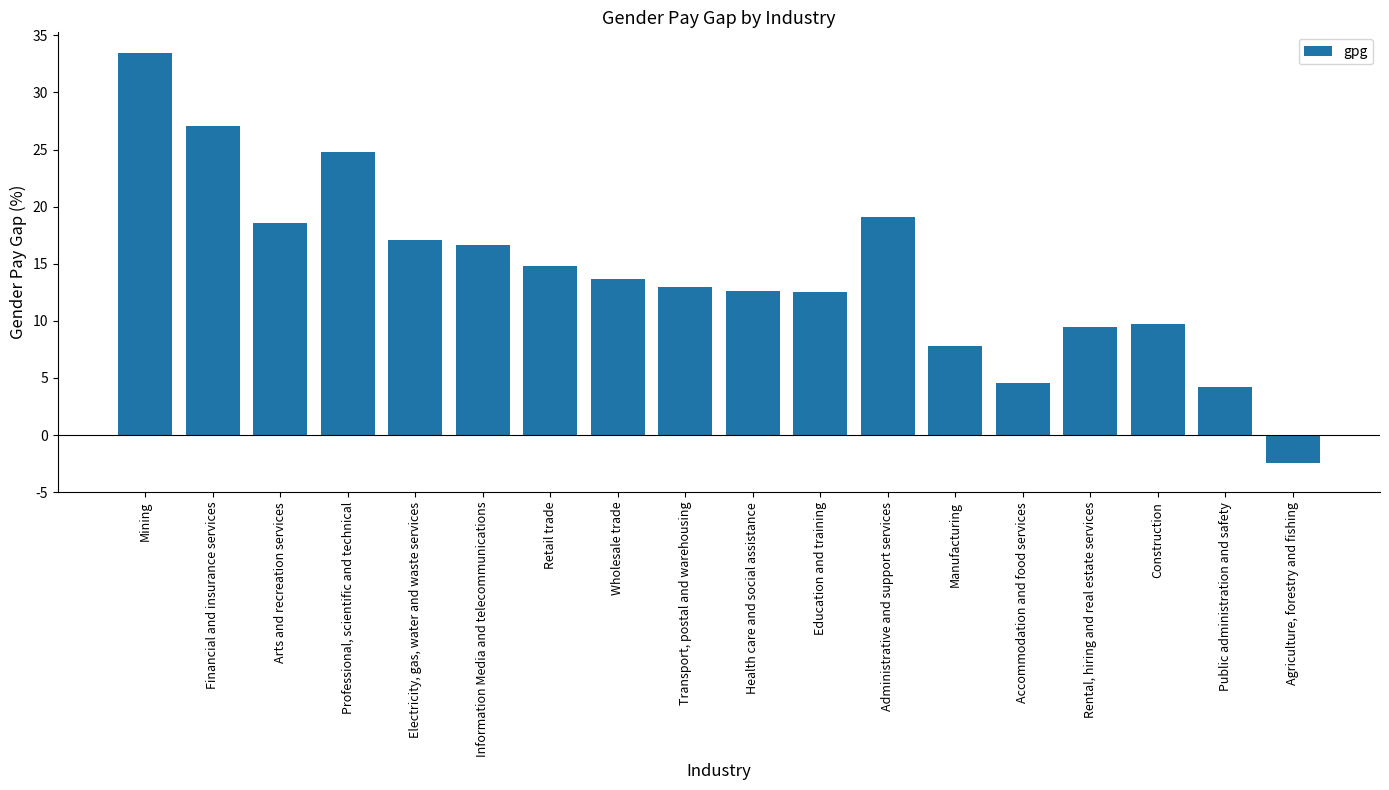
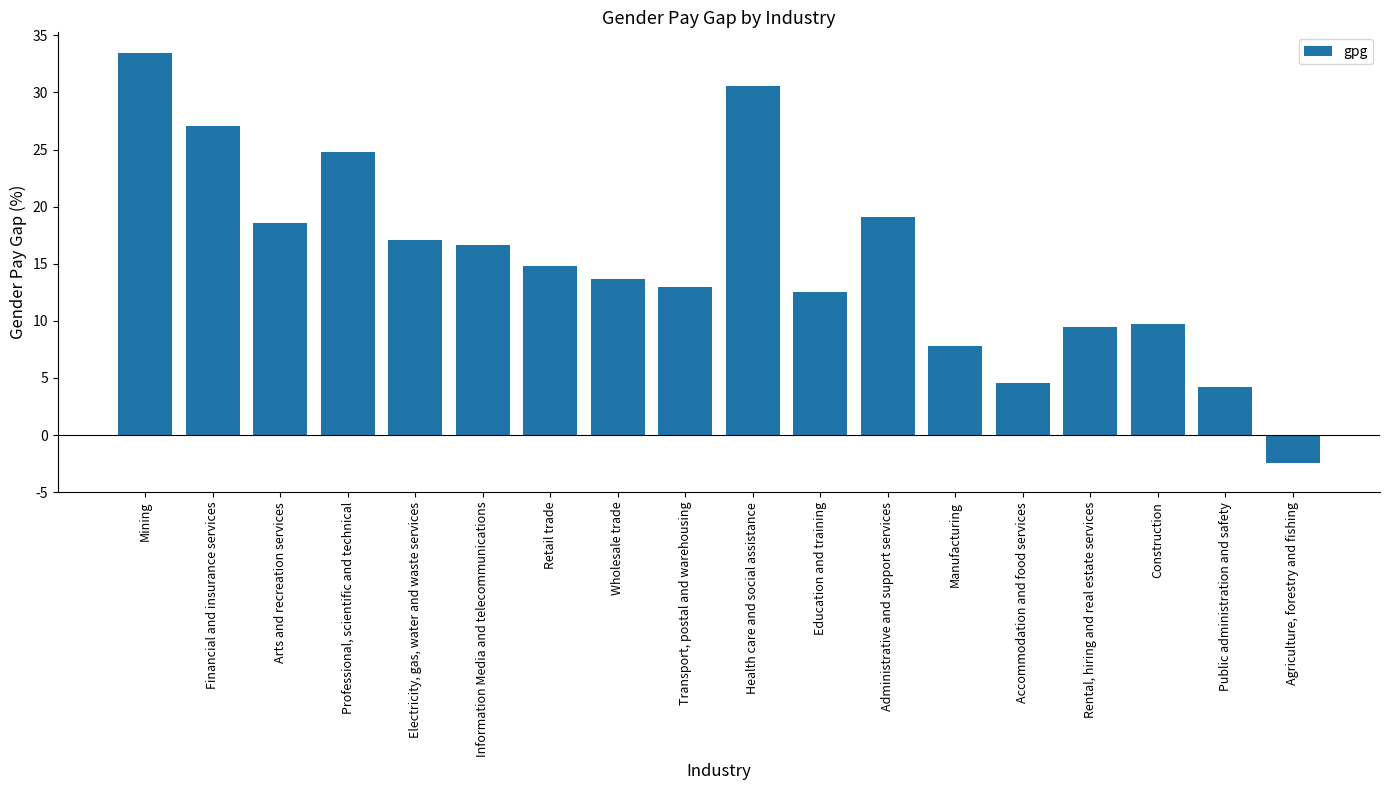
Health care and social assistance: 12.6 -> 30.6
